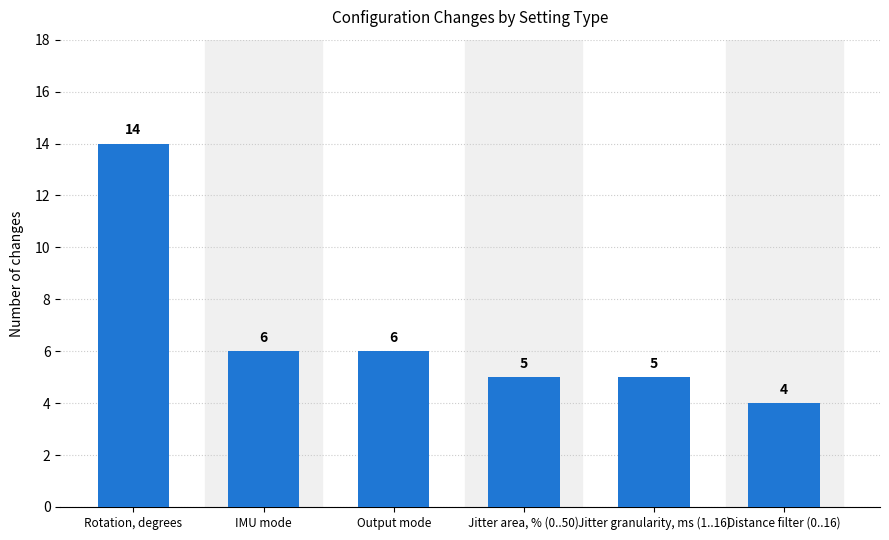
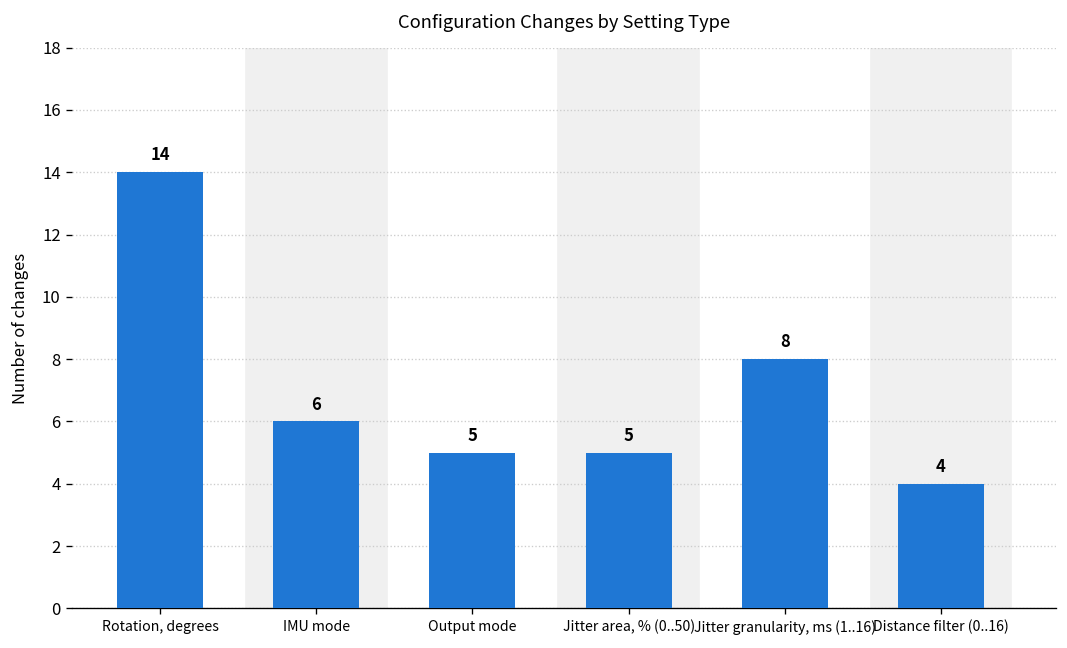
Output mode: 6 -> 5
Jitter granularity, ms (1..16): 5 -> 8
